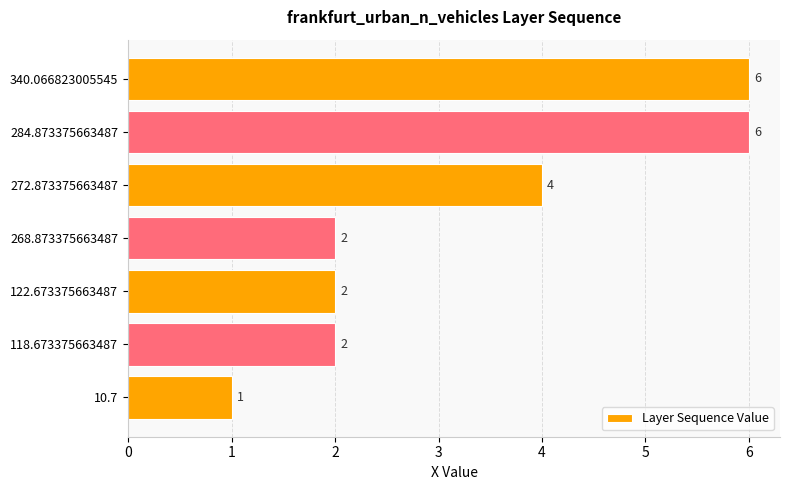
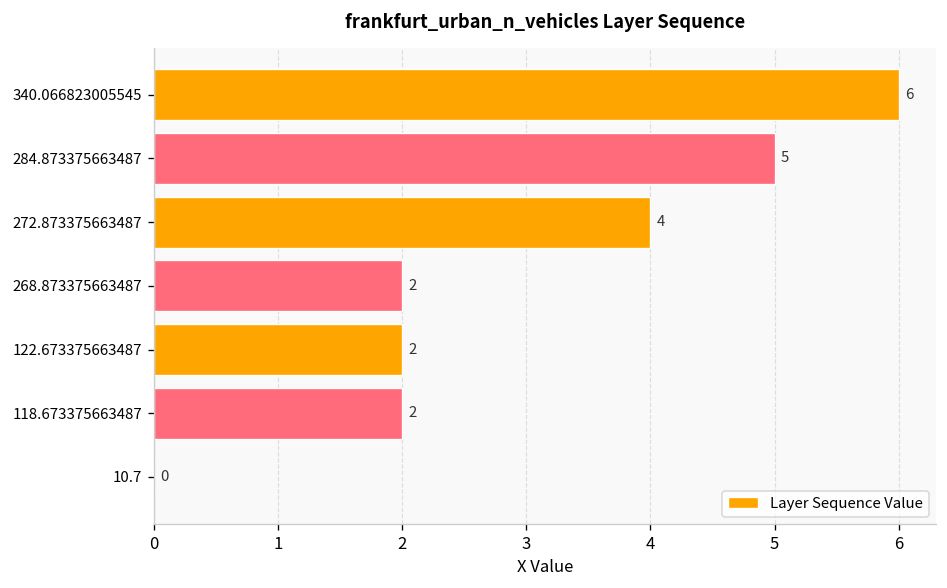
284.873375663487: 6 -> 5
10.7: 1 -> 0
